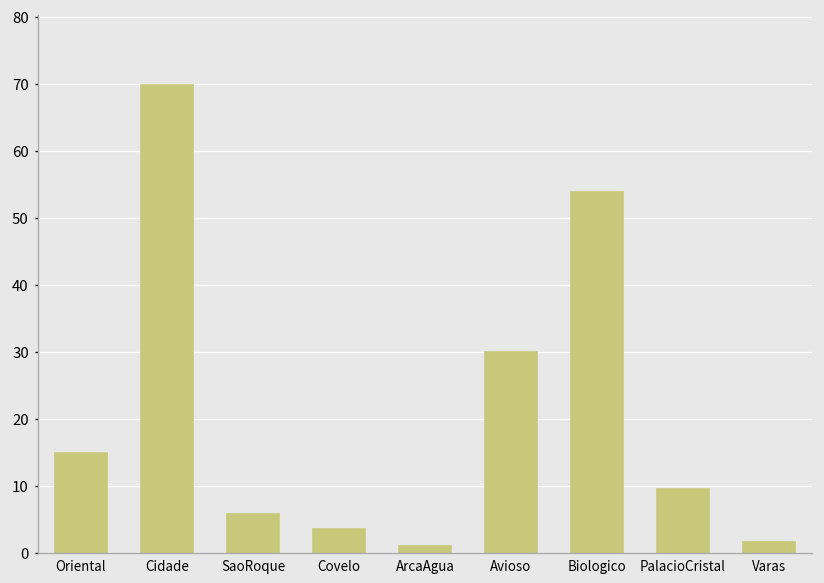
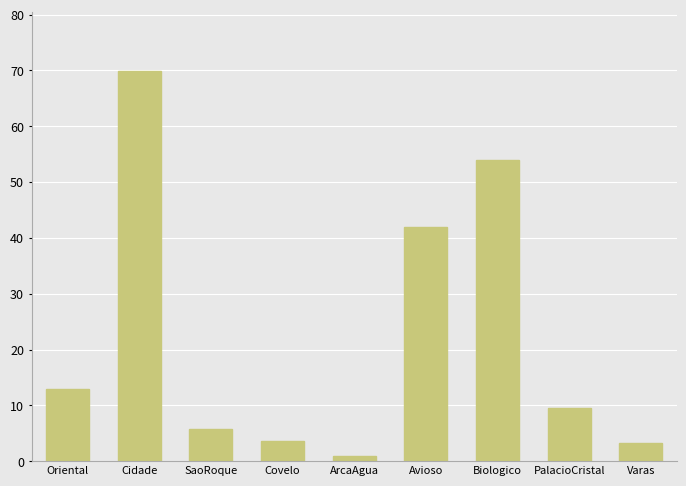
Oriental: 15 -> 13
Avioso: 30 -> 42
Varas: 2 -> 3
